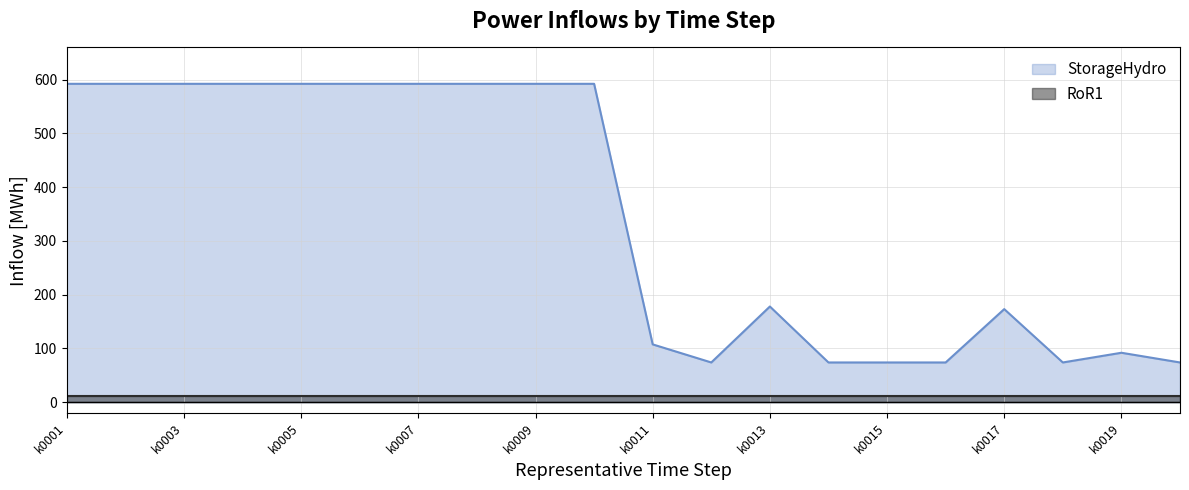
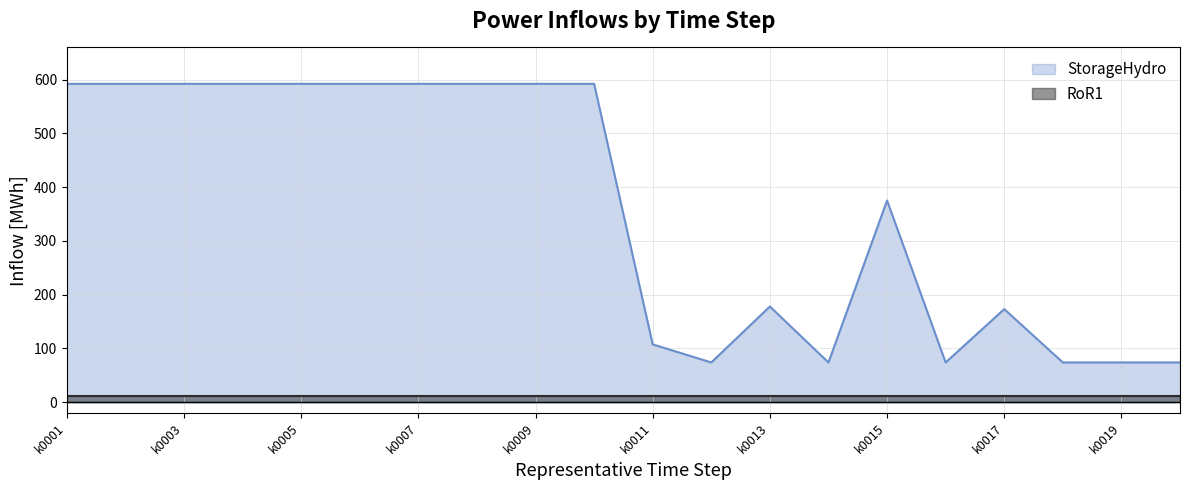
StorageHydro, k0015: 70 -> 380
StorageHydro, k0019: 90 -> 70
